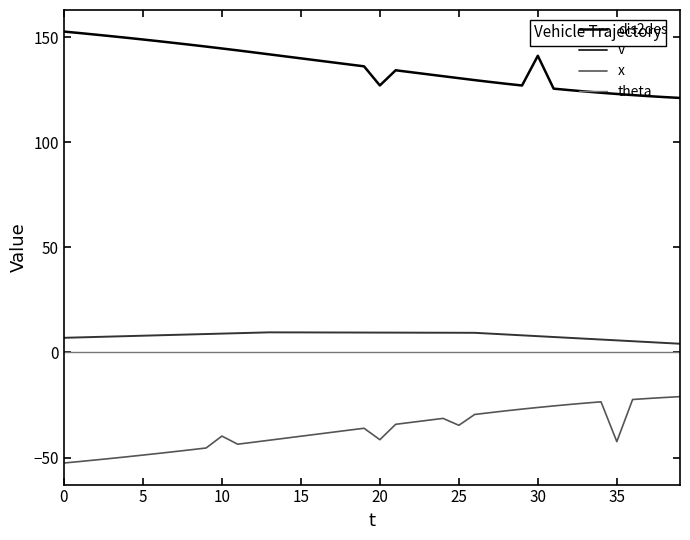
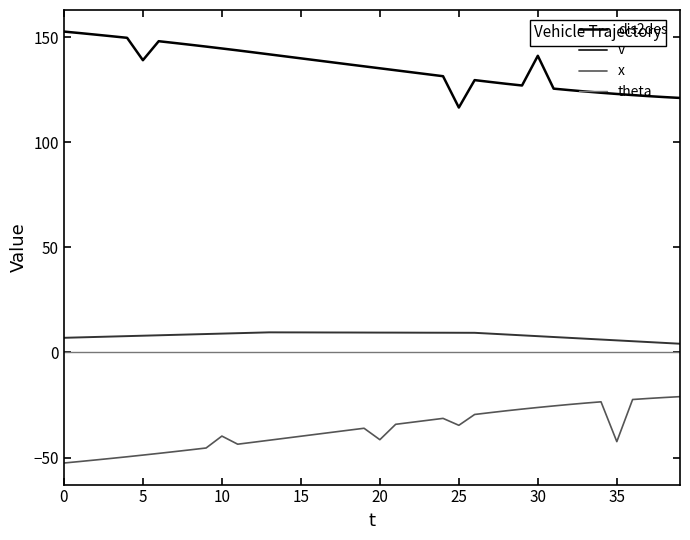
dis2des, 5: 149 -> 139
dis2des, 20: 127 -> 135
dis2des, 25: 130 -> 116
